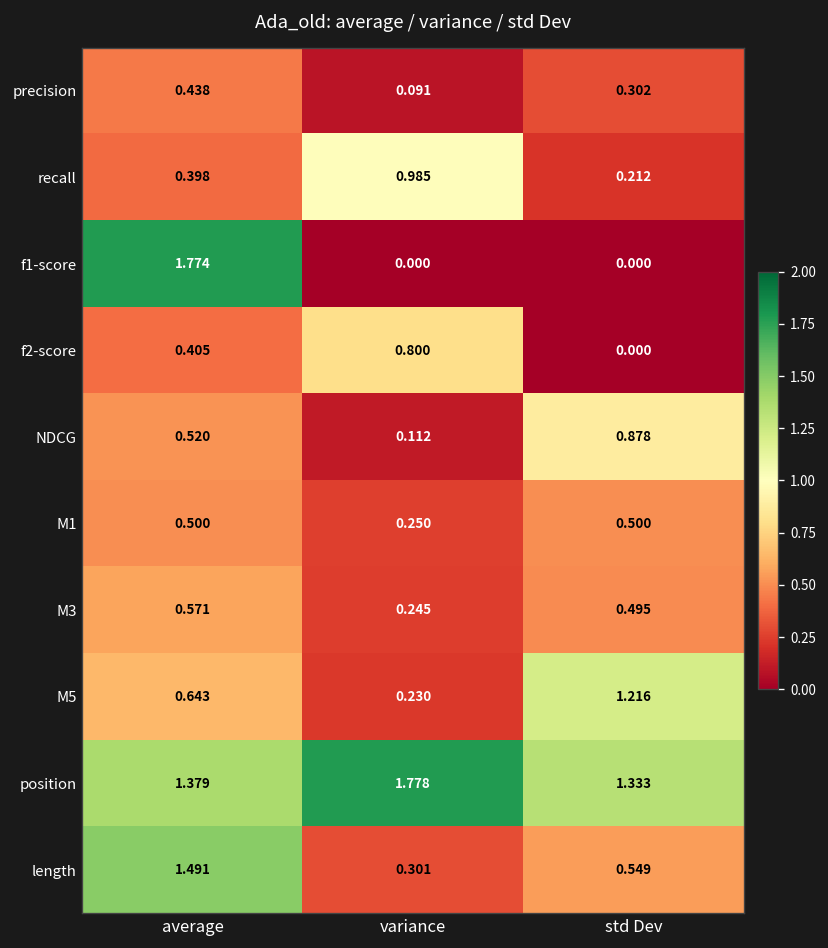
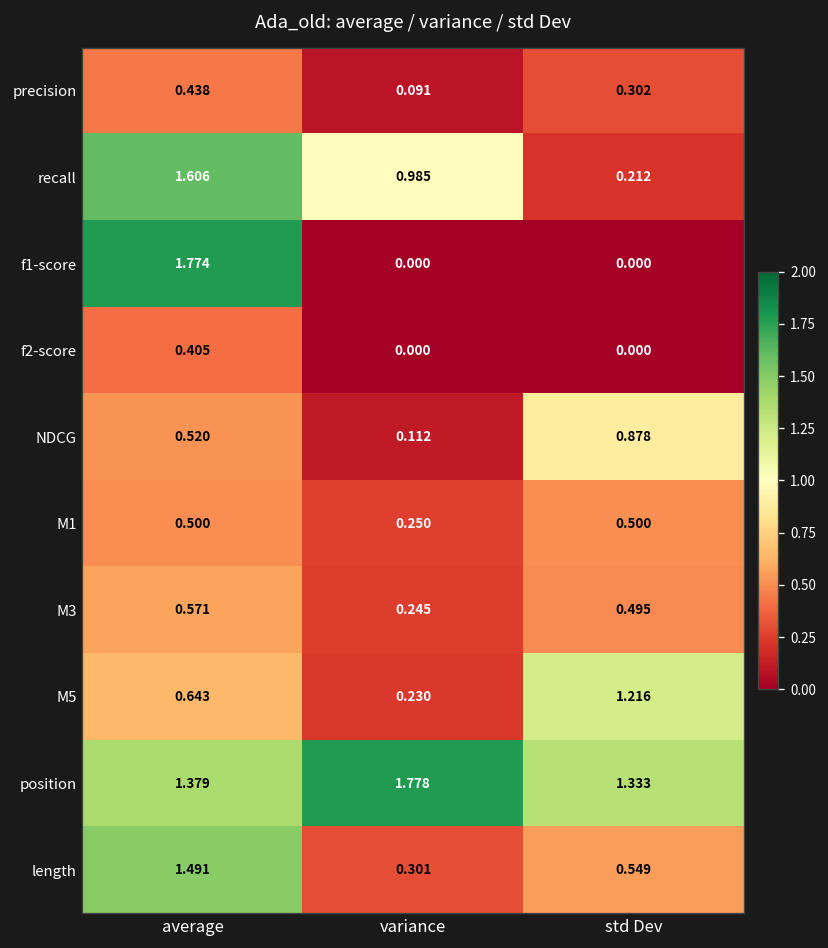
recall, average: 0.398 -> 1.606
f2-score, variance: 0.800 -> 0.000
